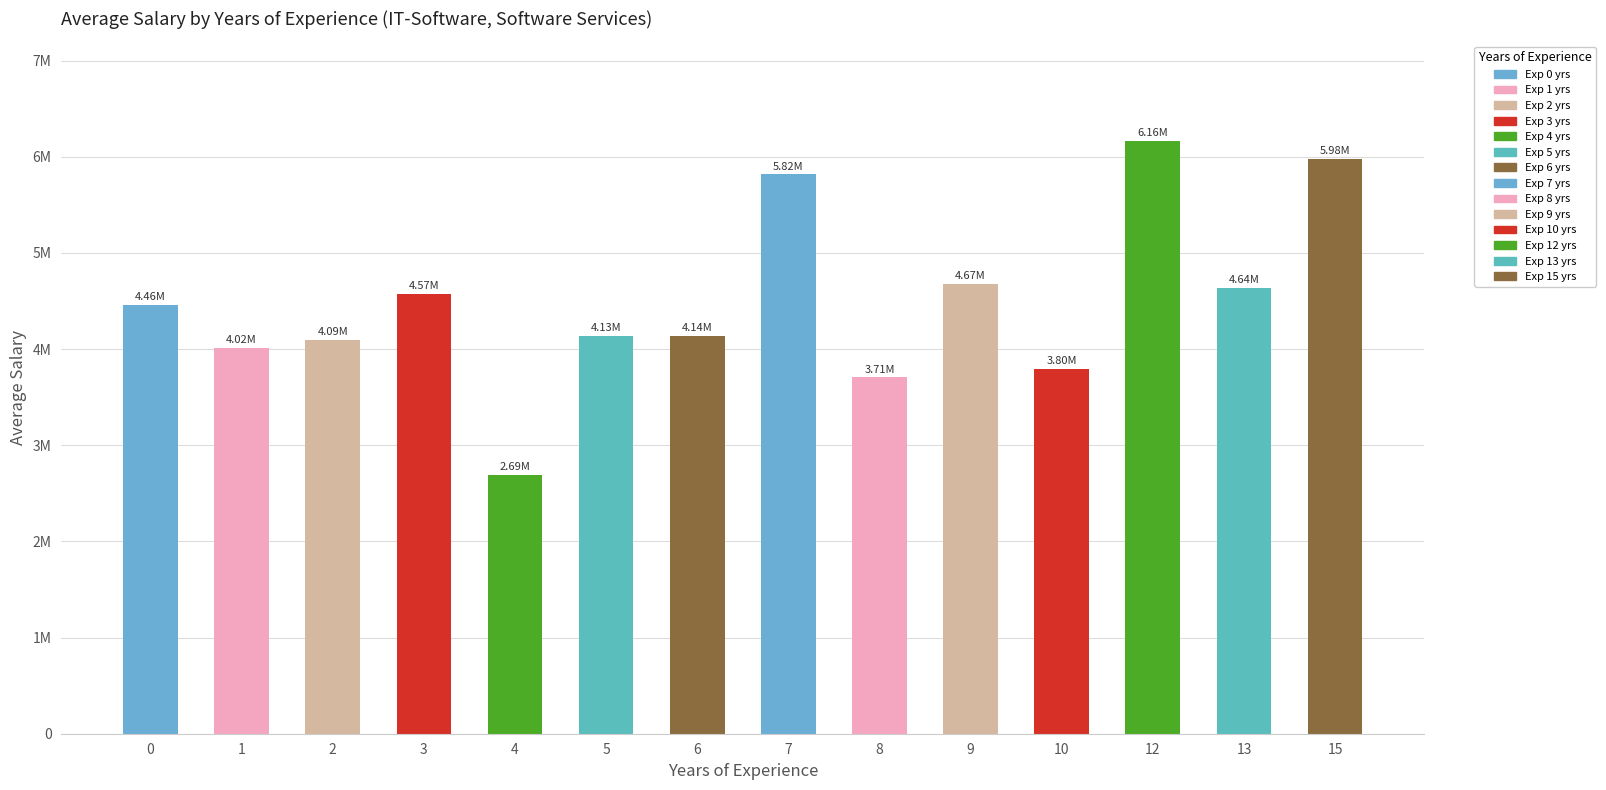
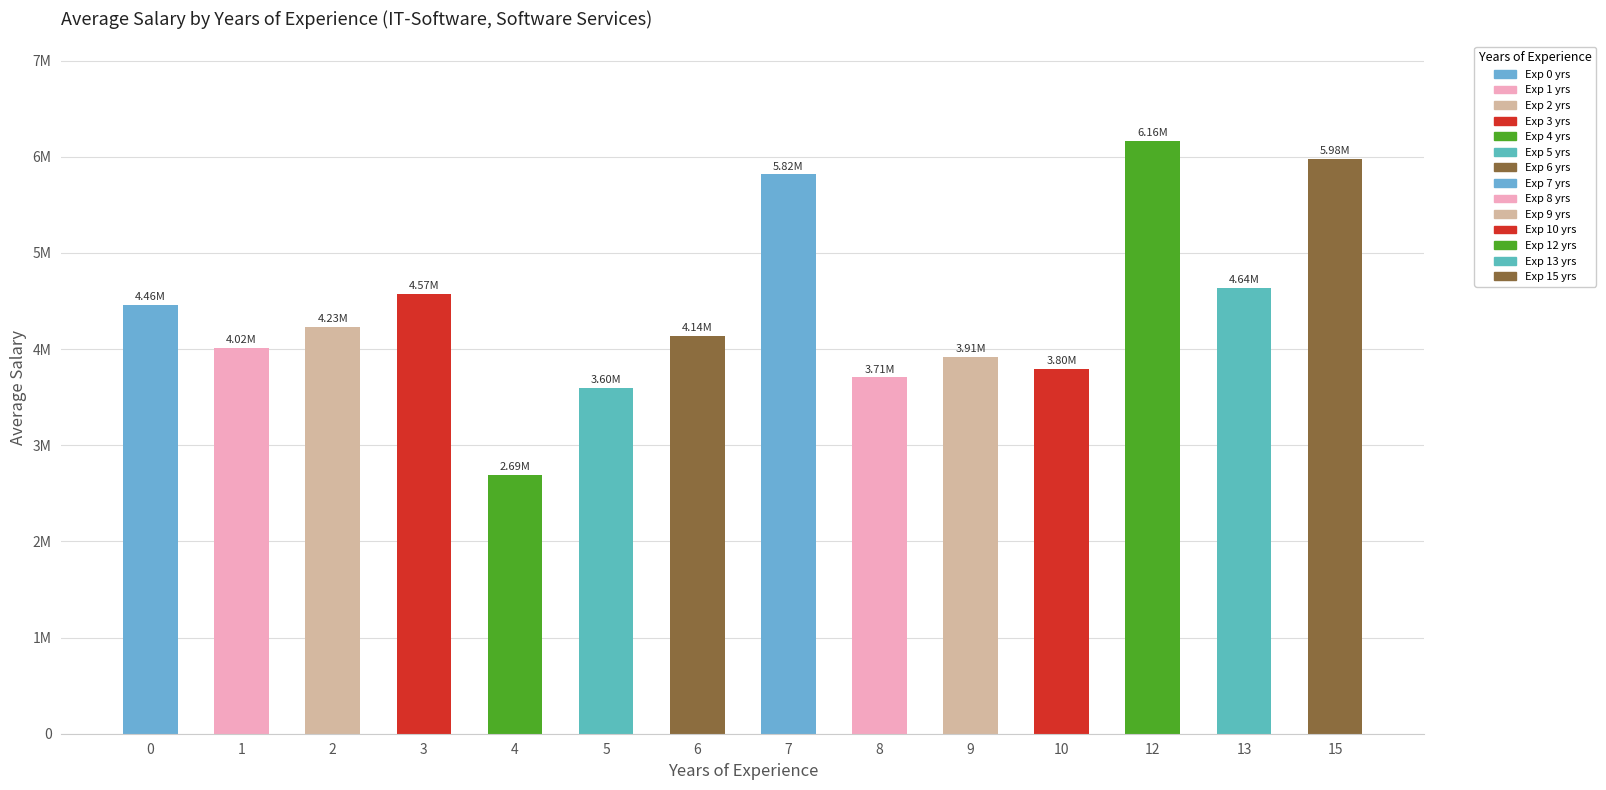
2: 4.09M -> 4.23M
5: 4.13M -> 3.60M
9: 4.67M -> 3.91M
